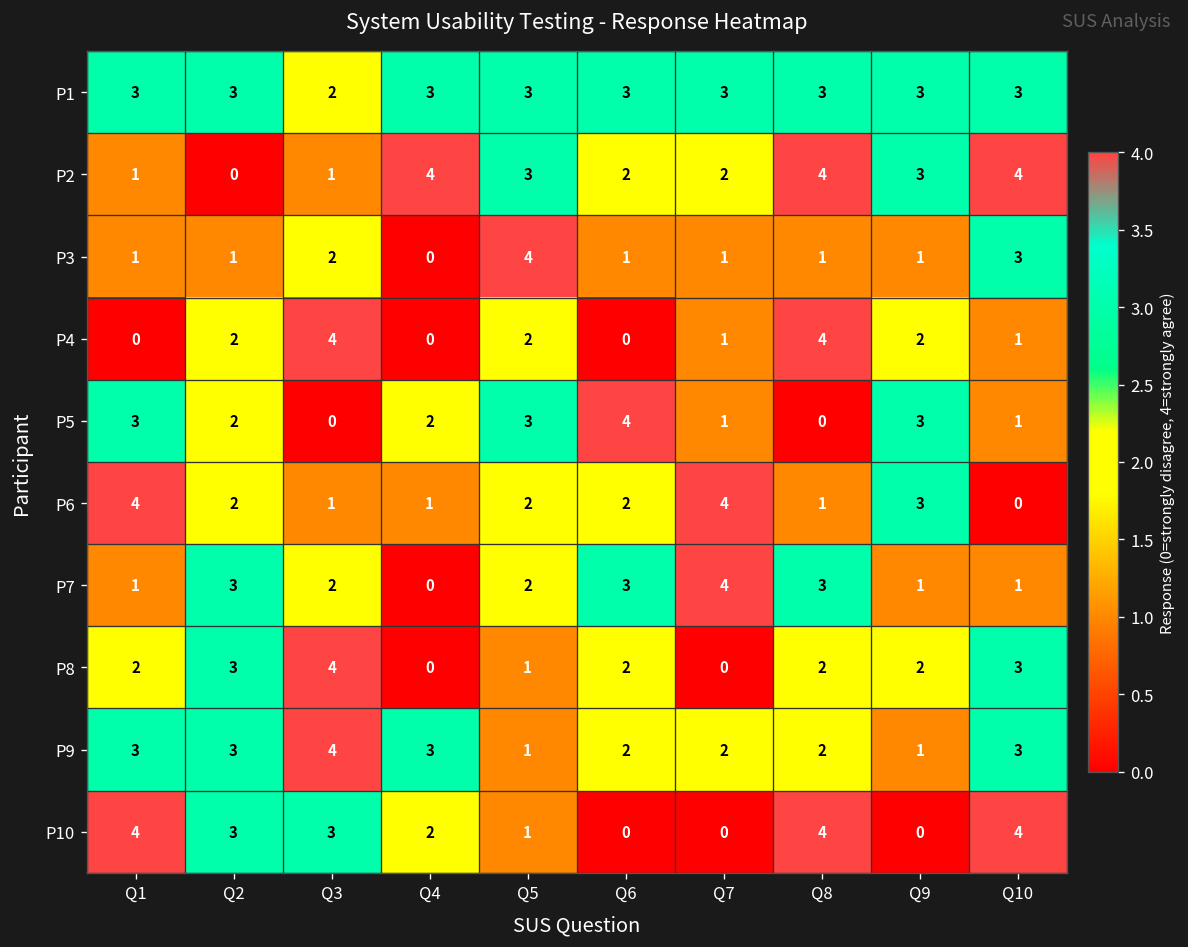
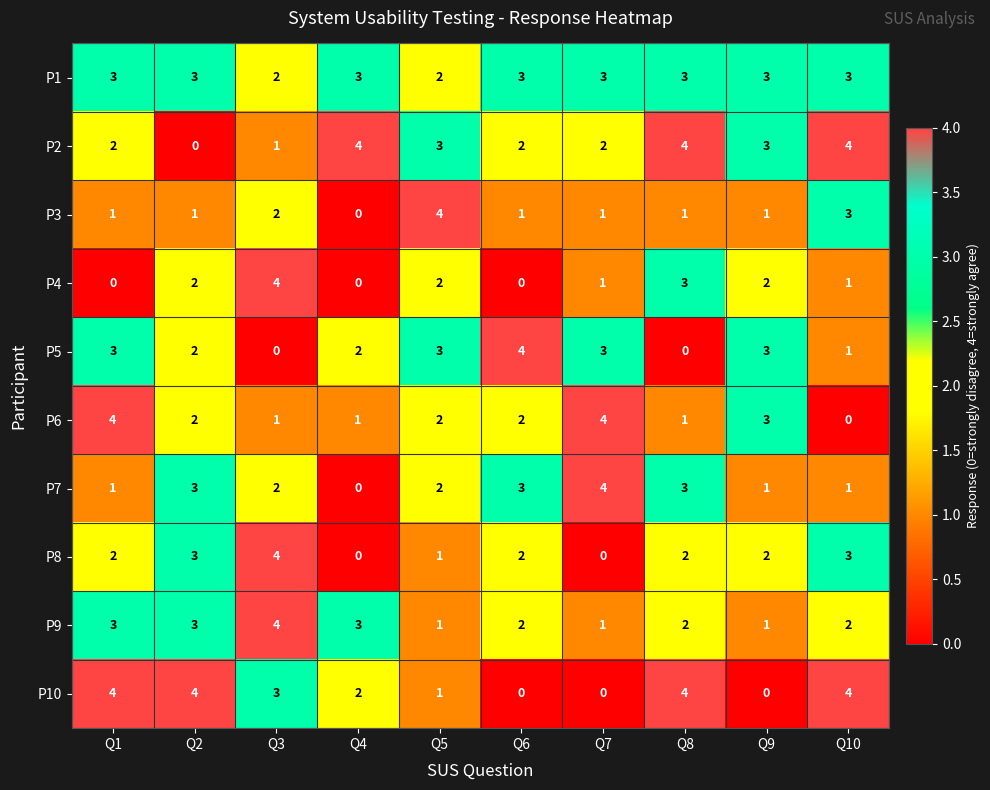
P1, Q5: 3 -> 2
P2, Q1: 1 -> 2
P4, Q8: 4 -> 3
P5, Q7: 1 -> 3
P9, Q7: 2 -> 1
P9, Q10: 3 -> 2
P10, Q2: 3 -> 4
